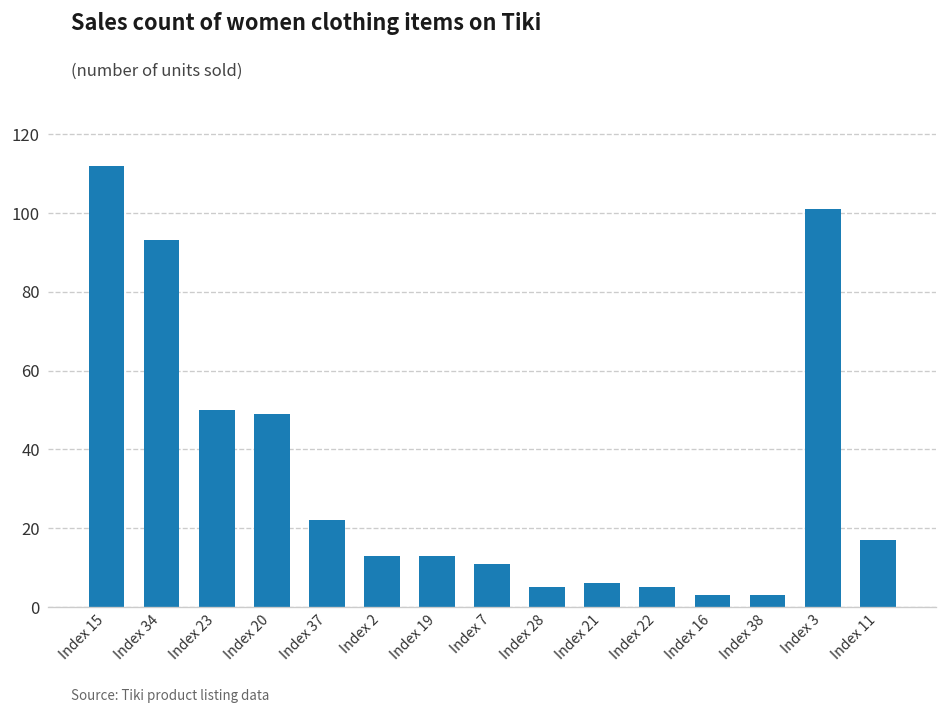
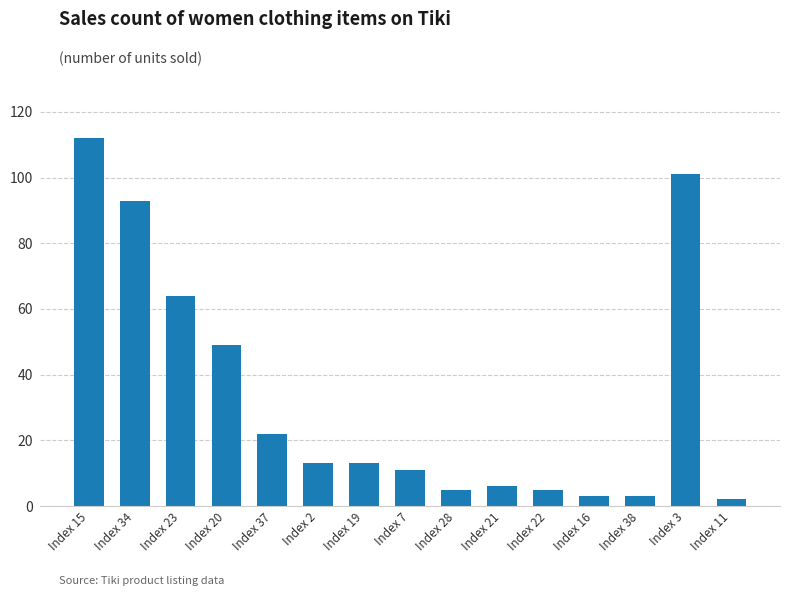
Index 23: 50 -> 64
Index 11: 17 -> 2
